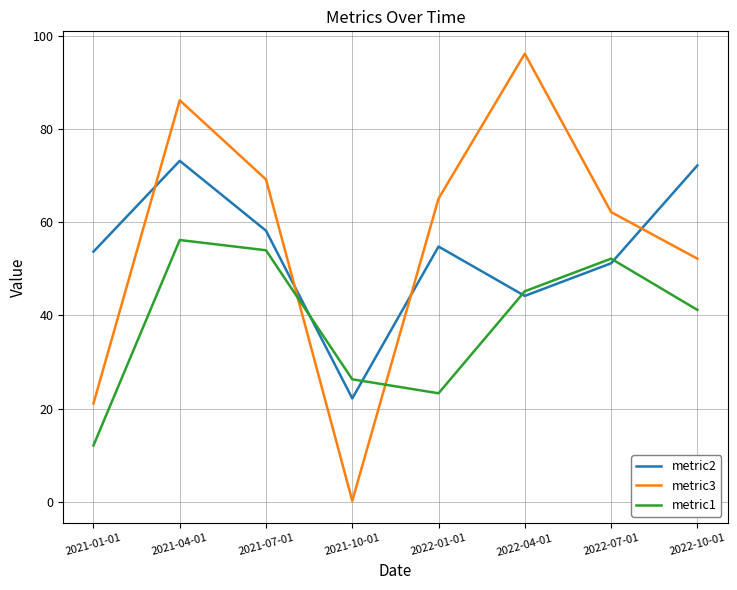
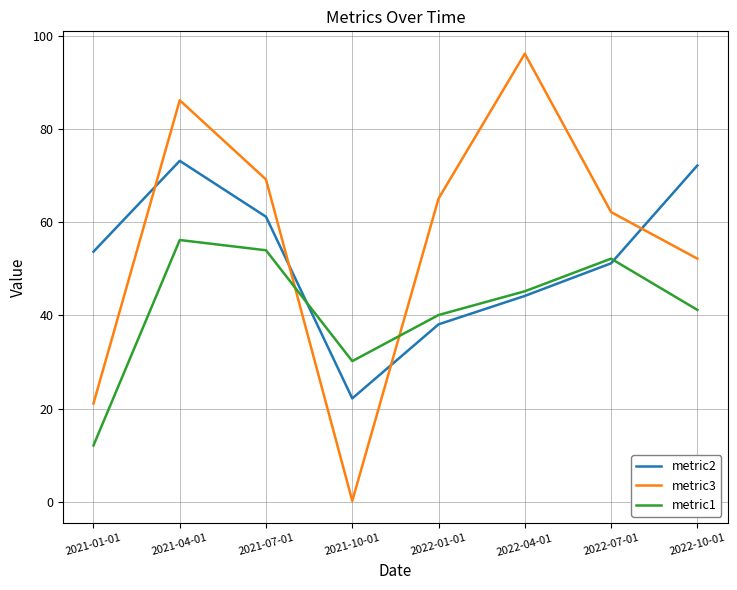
metric2, 2021-07-01: 58 -> 61
metric1, 2021-10-01: 26 -> 30
metric2, 2022-01-01: 55 -> 38
metric1, 2022-01-01: 23 -> 40
